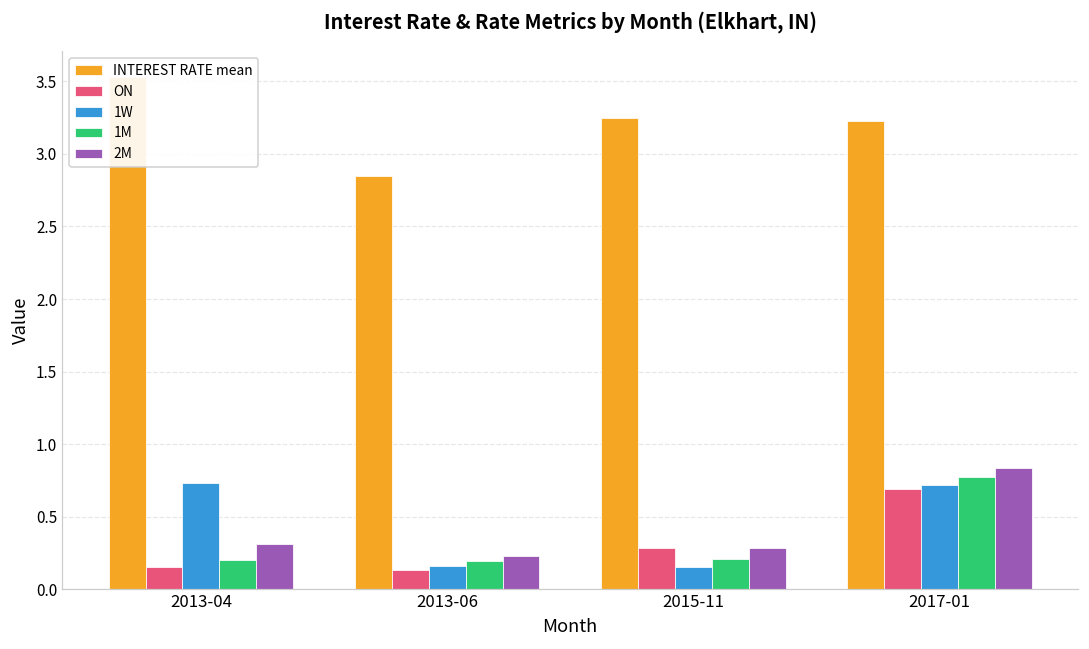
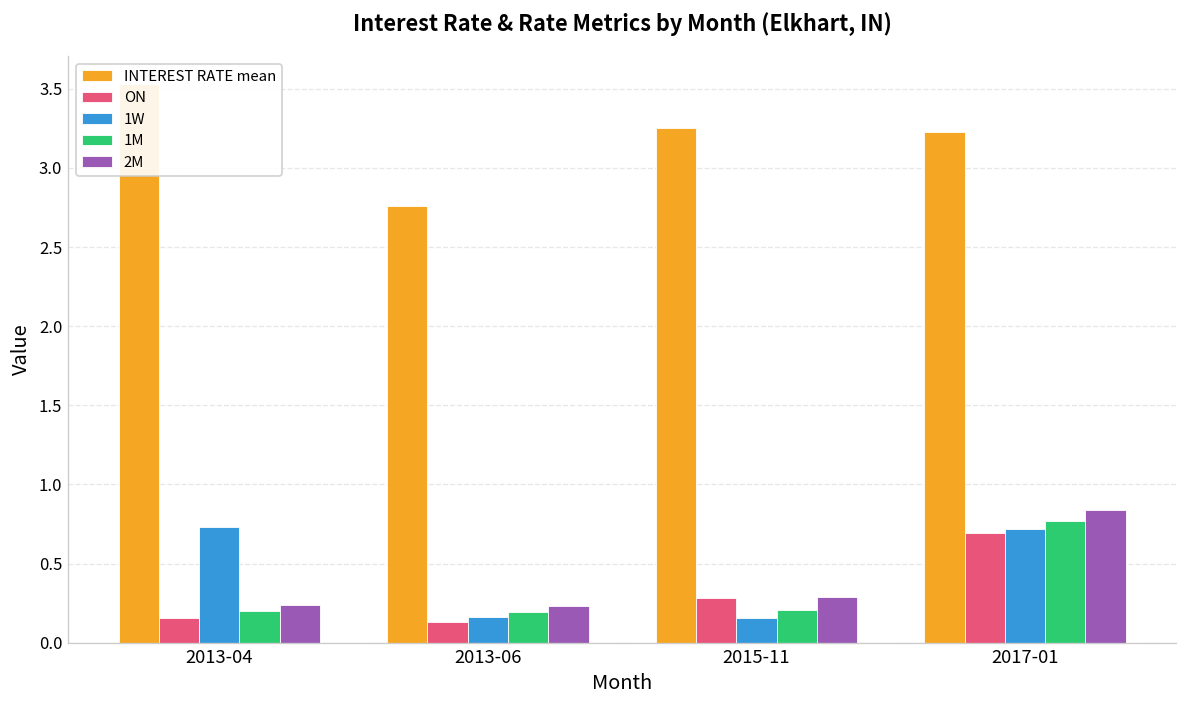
2M, 2013-04: 0.31 -> 0.24
INTEREST RATE mean, 2013-06: 2.85 -> 2.76
